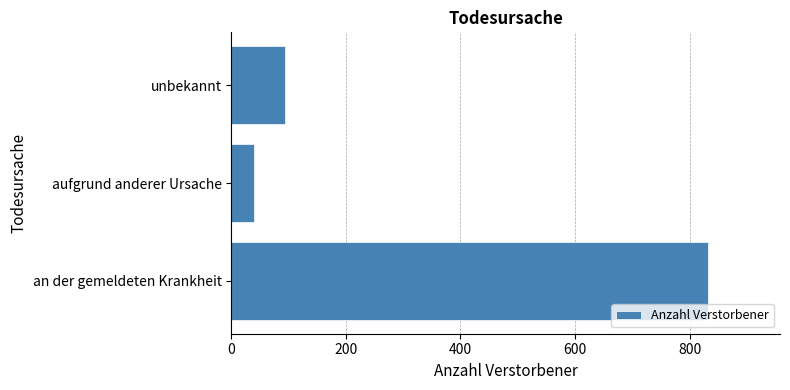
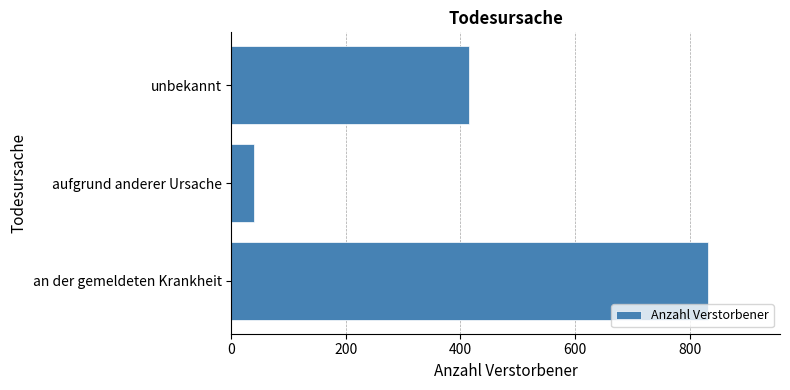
unbekannt: 90 -> 420
